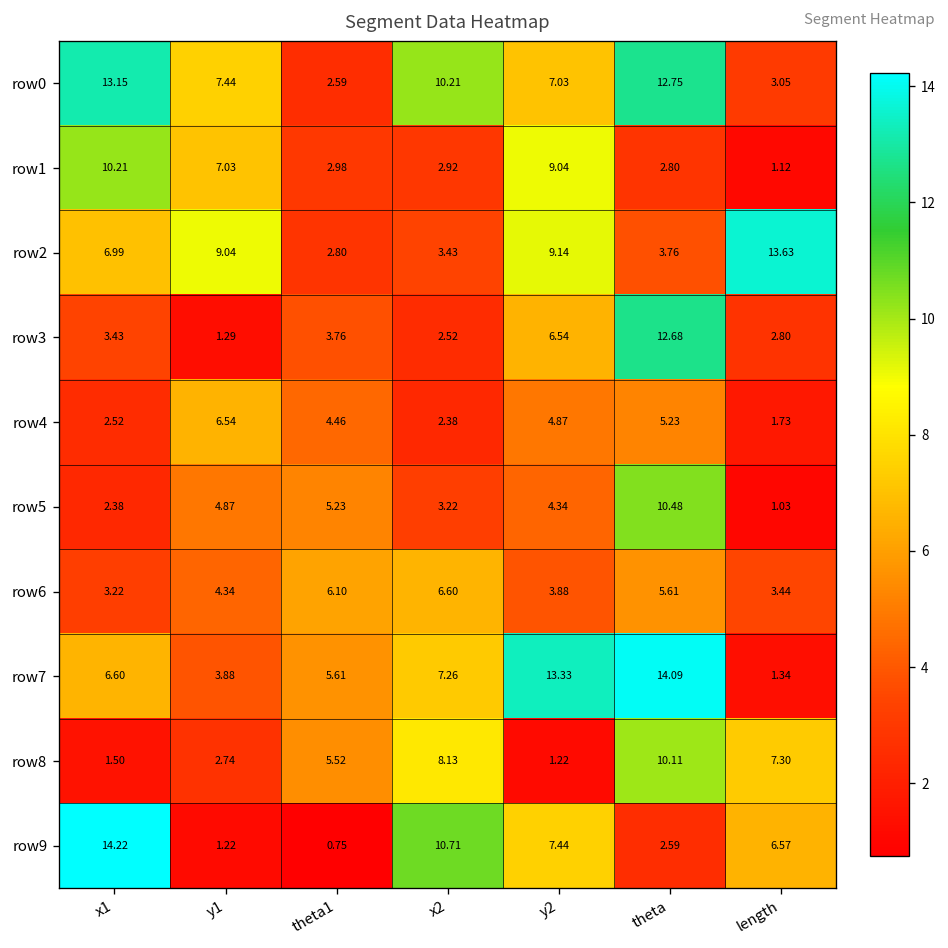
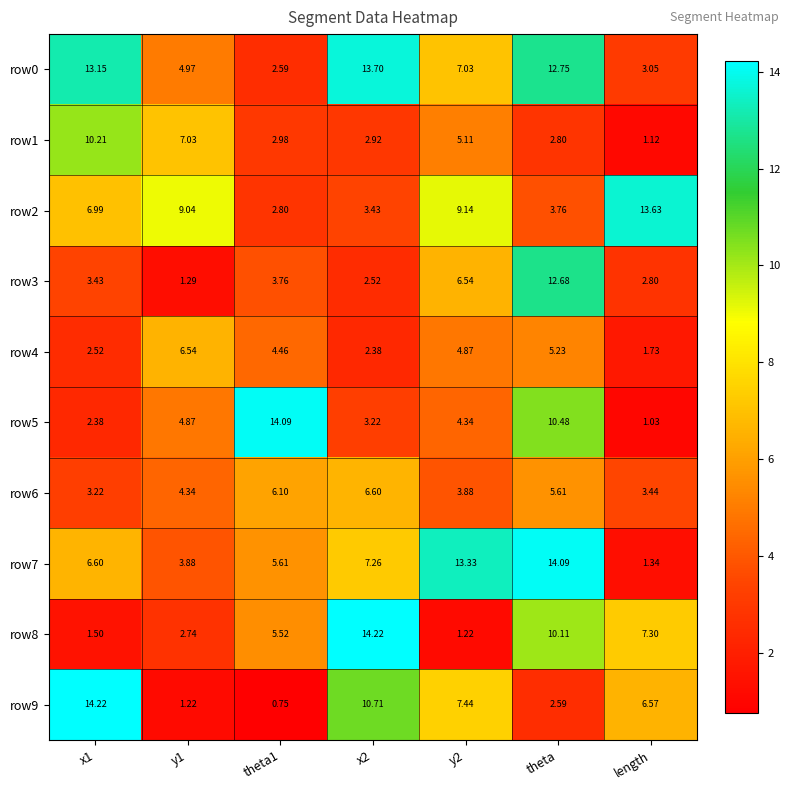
row0, y1: 7.44 -> 4.97
row0, x2: 10.21 -> 13.70
row1, y2: 9.04 -> 5.11
row5, theta1: 5.23 -> 14.09
row8, x2: 8.13 -> 14.22
